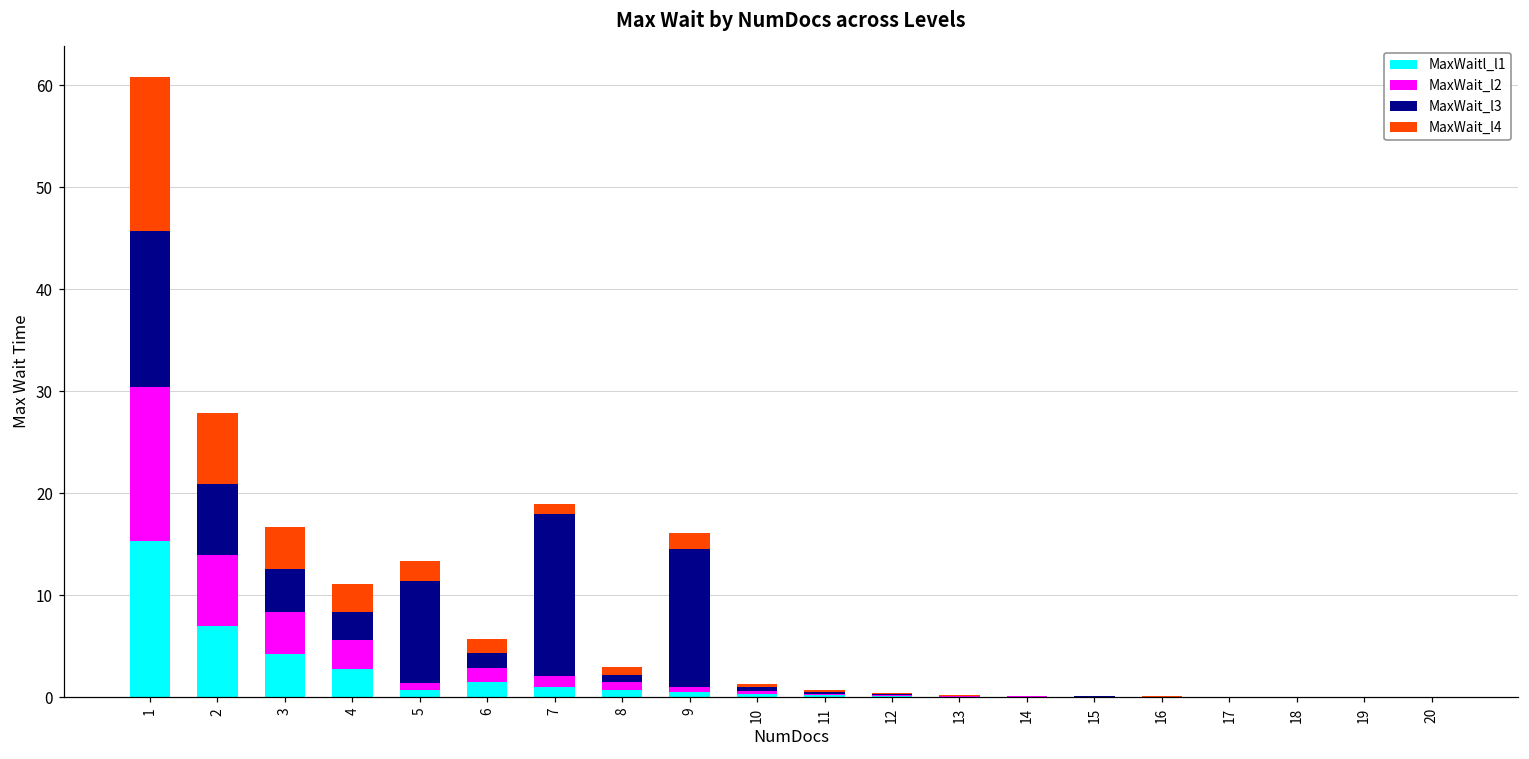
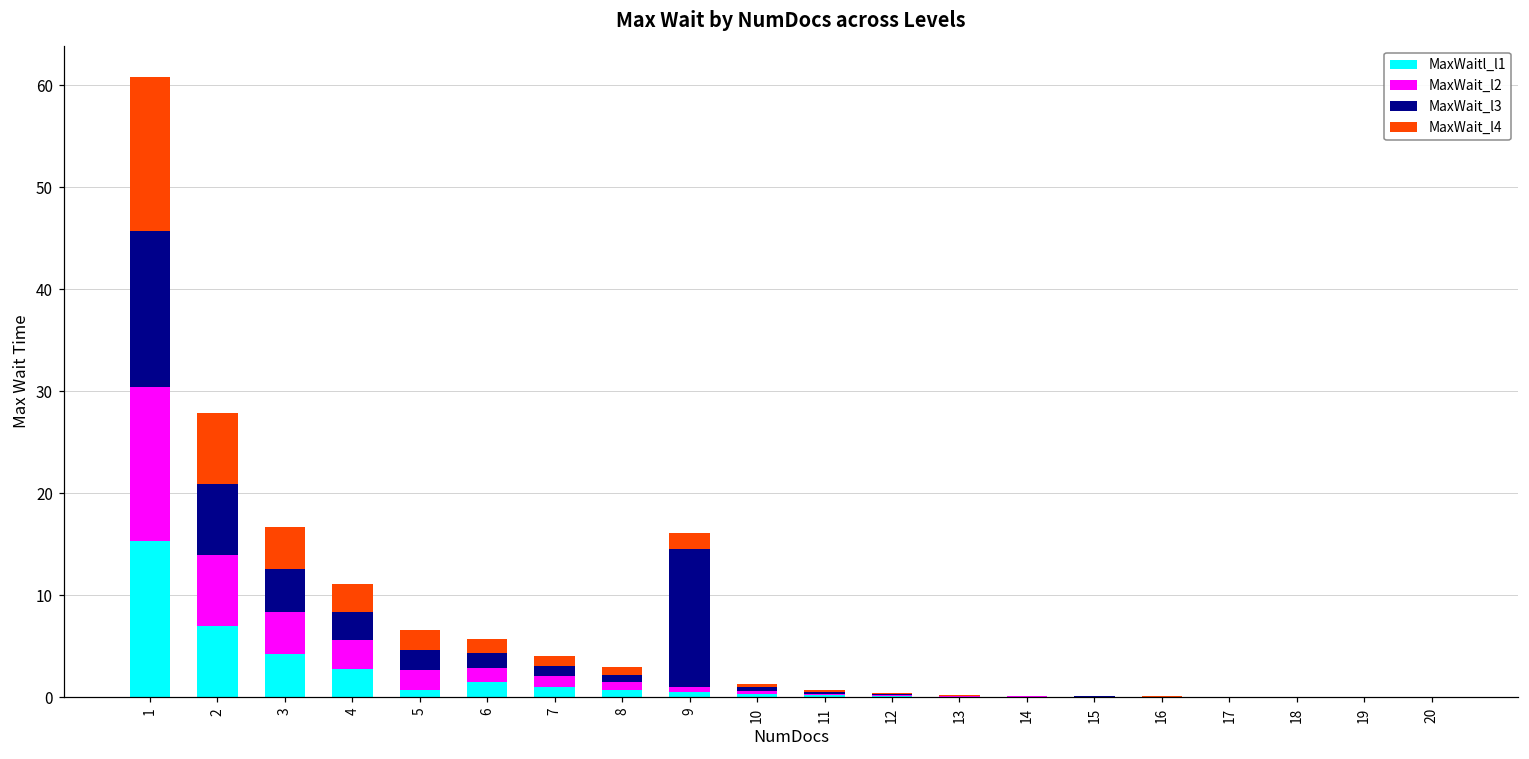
MaxWait_l2, 5: 1 -> 2
MaxWait_l3, 5: 10 -> 2
MaxWait_l3, 7: 16 -> 1
